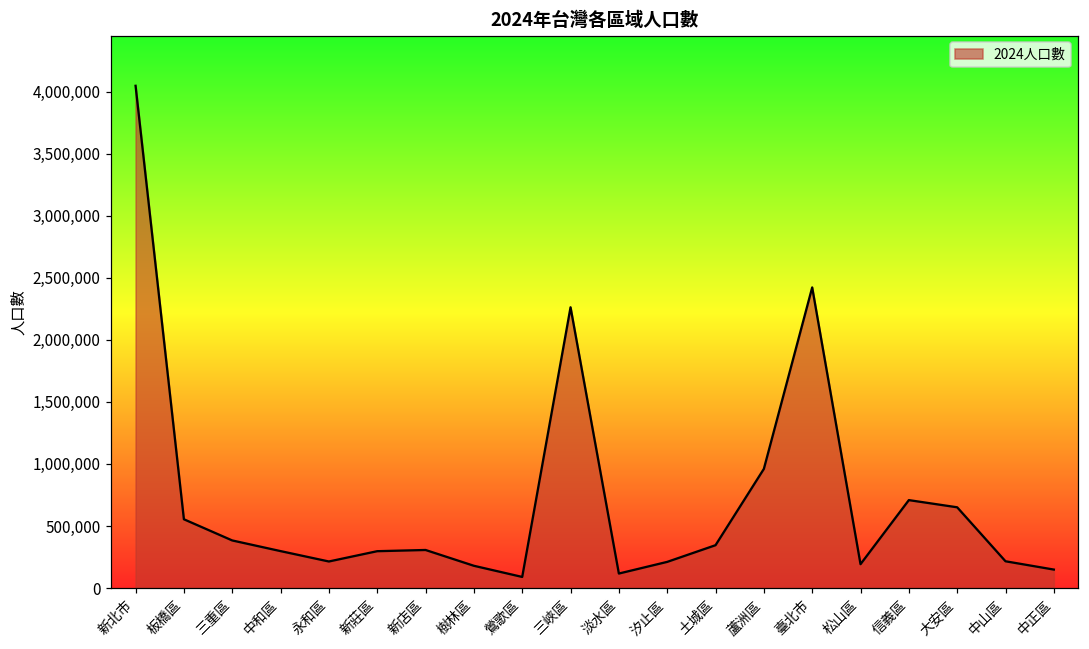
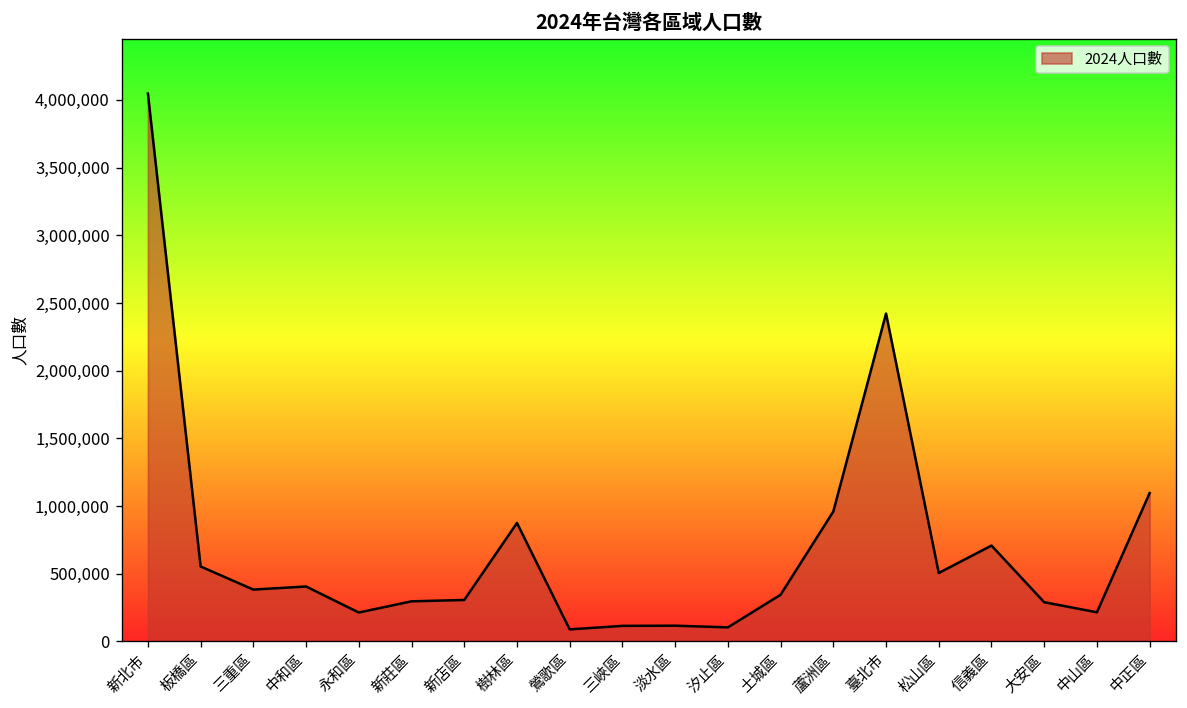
中和區: 300,000 -> 410,000
樹林區: 180,000 -> 880,000
三峽區: 2,260,000 -> 120,000
汐止區: 210,000 -> 100,000
松山區: 190,000 -> 510,000
大安區: 650,000 -> 290,000
中正區: 150,000 -> 1,100,000
